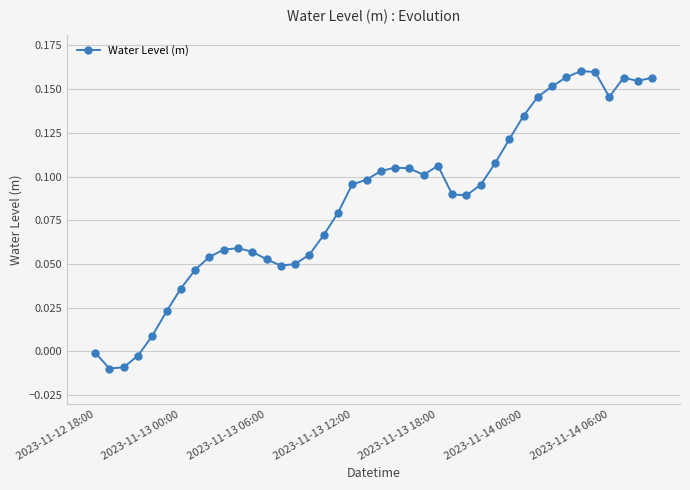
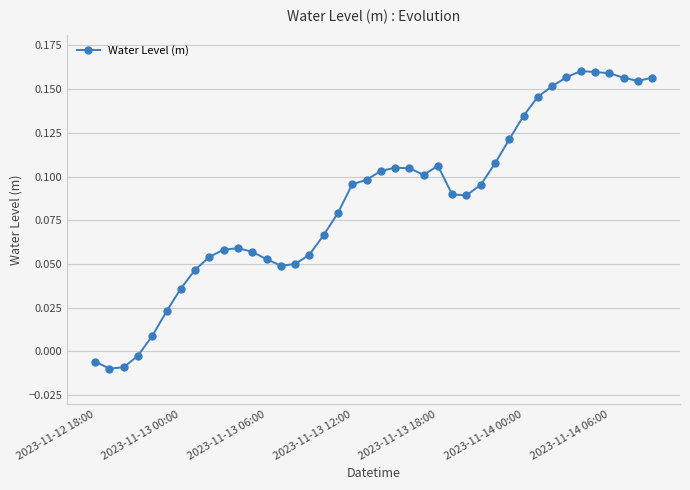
2023-11-12 18:00: -0.001 -> -0.006
2023-11-14 06:00: 0.146 -> 0.159
